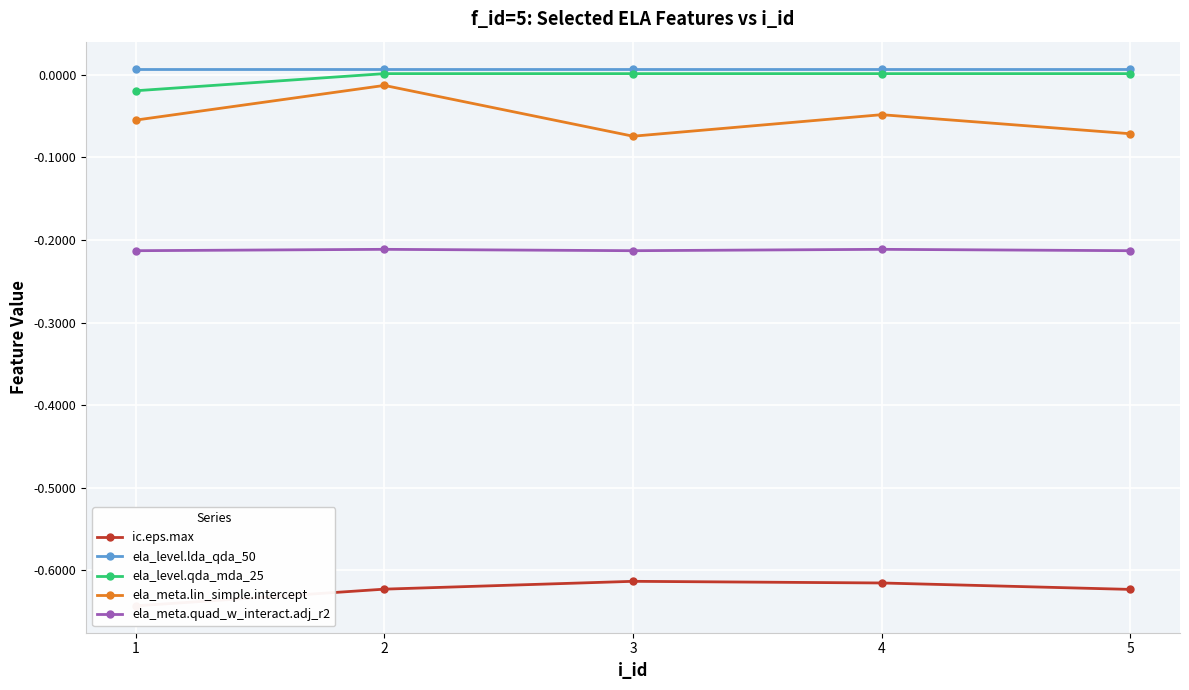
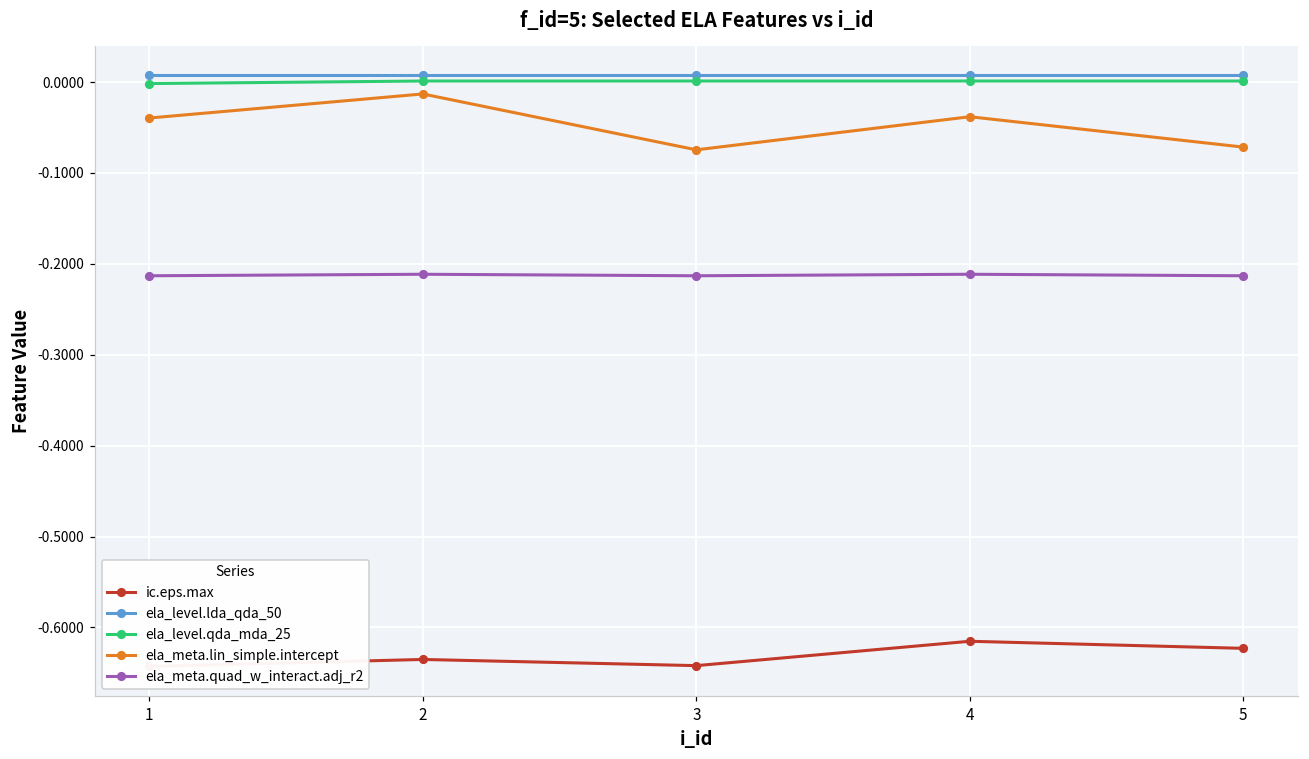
ela_level.qda_mda_25, 1: -0.02 -> 0.00
ela_meta.lin_simple.intercept, 1: -0.06 -> -0.04
ic.eps.max, 2: -0.62 -> -0.64
ic.eps.max, 3: -0.61 -> -0.64
ela_meta.lin_simple.intercept, 4: -0.05 -> -0.04
